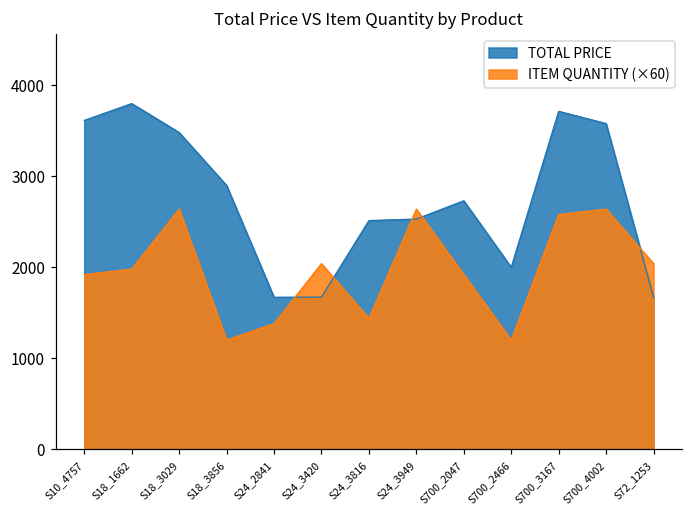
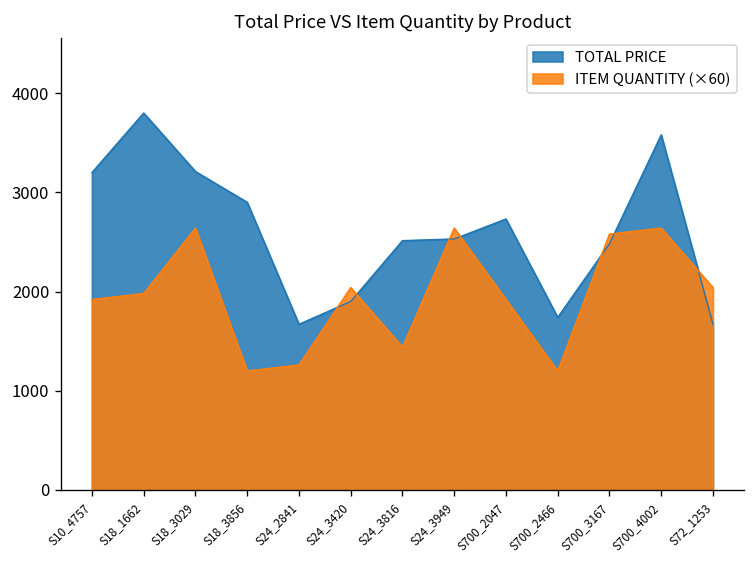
TOTAL PRICE, S10_4757: 3600 -> 3200
TOTAL PRICE, S18_3029: 3500 -> 3200
ITEM QUANTITY (×60), S24_2841: 1400 -> 1300
TOTAL PRICE, S24_3420: 1700 -> 1900
TOTAL PRICE, S700_2466: 2000 -> 1700
TOTAL PRICE, S700_3167: 3700 -> 2500
